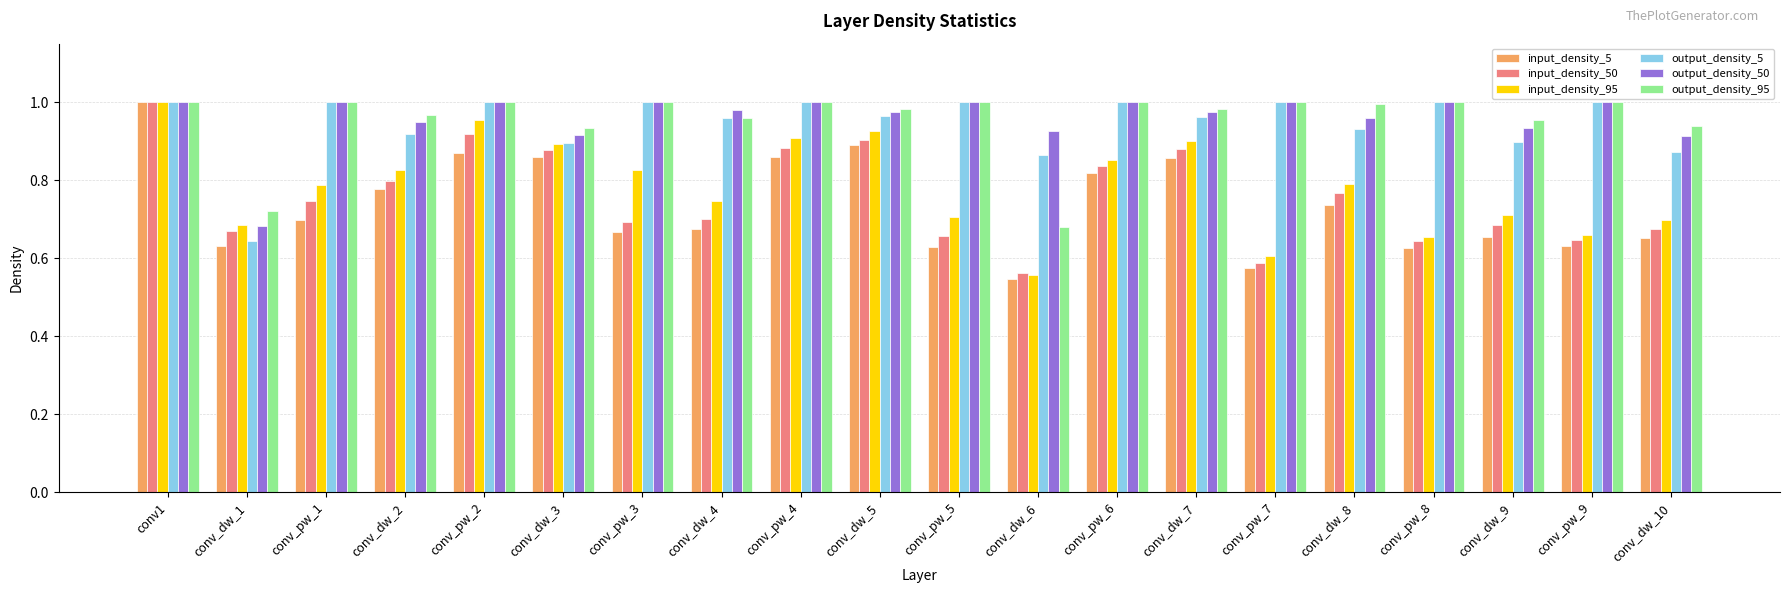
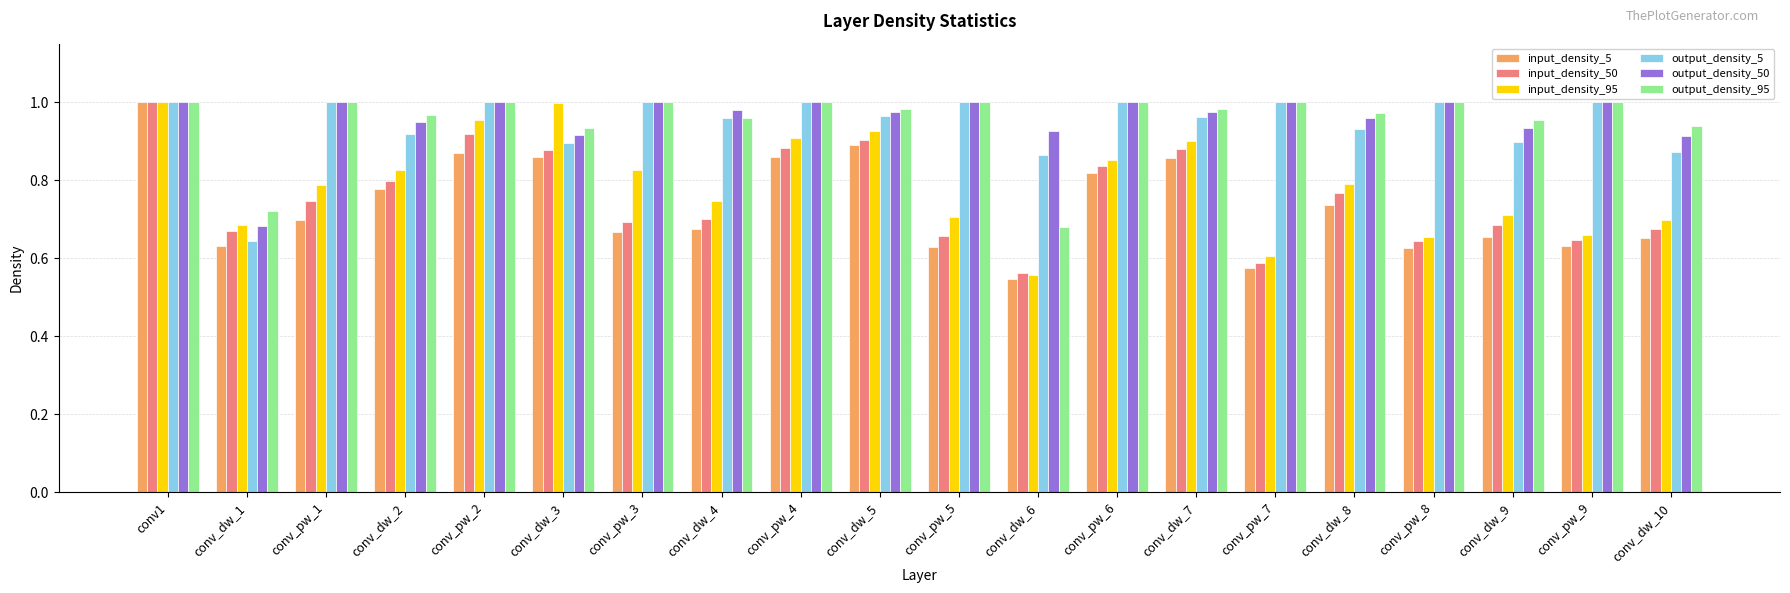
input_density_95, conv_dw_3: 0.89 -> 1.00
output_density_95, conv_dw_8: 0.99 -> 0.97
